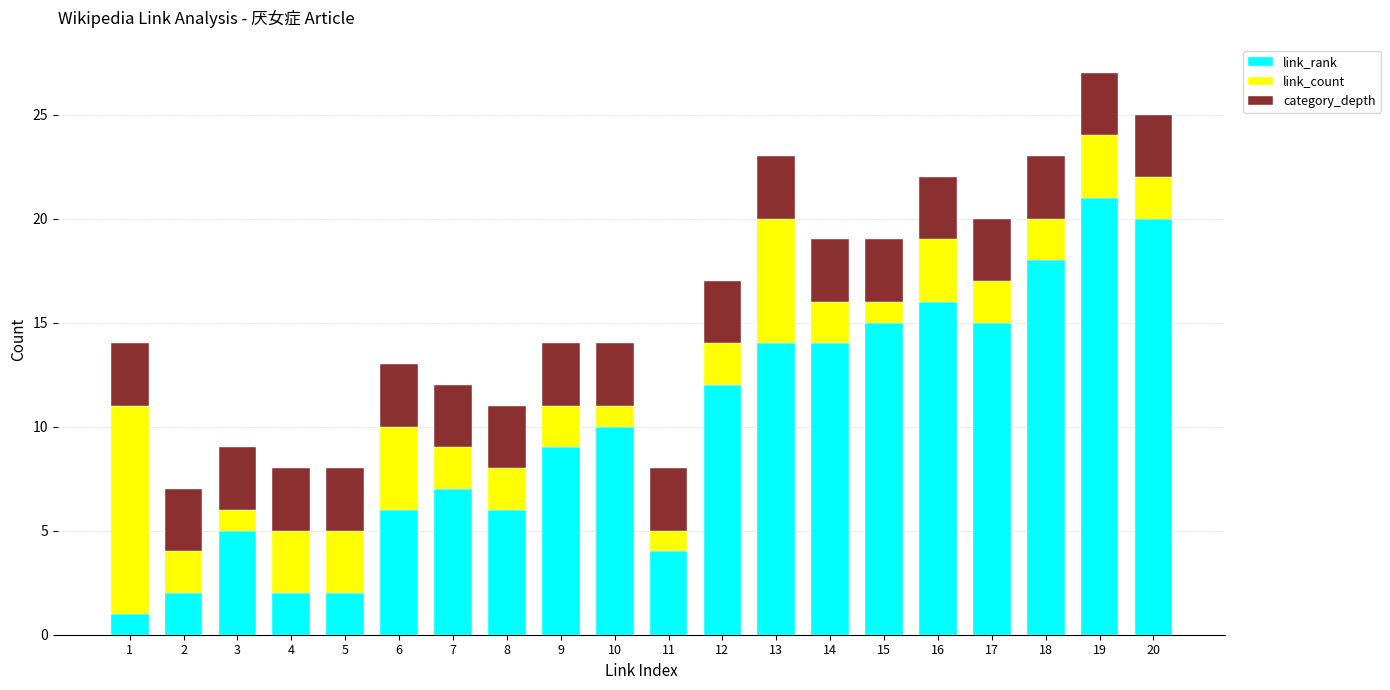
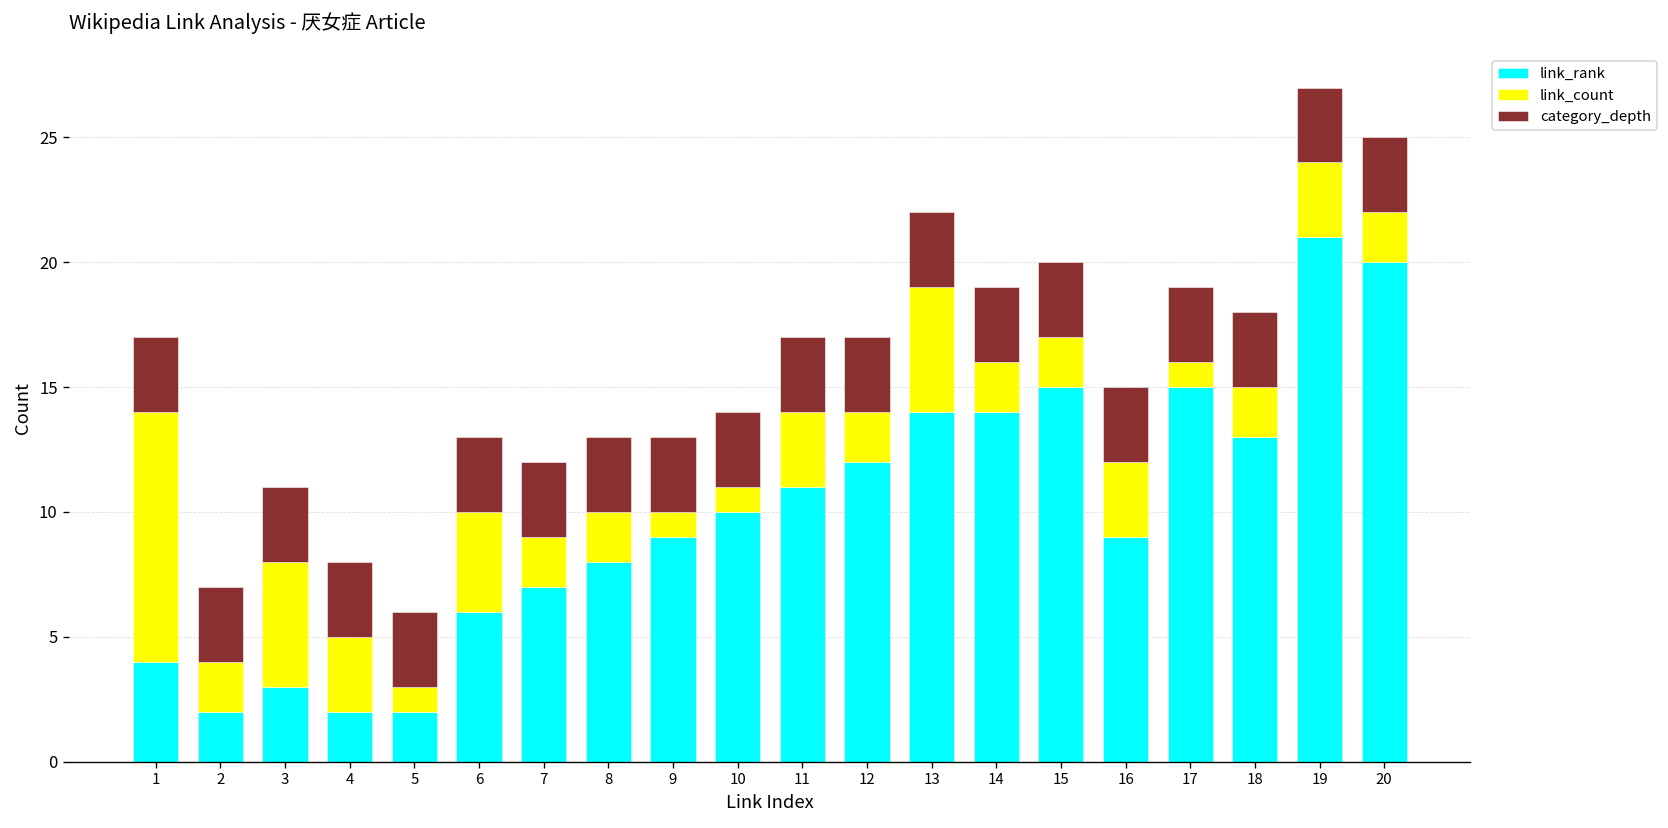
link_rank, 1: 1 -> 4
link_rank, 3: 5 -> 3
link_count, 3: 1 -> 5
link_count, 5: 3 -> 1
link_rank, 8: 6 -> 8
link_count, 9: 2 -> 1
link_rank, 11: 4 -> 11
link_count, 11: 1 -> 3
link_count, 13: 6 -> 5
link_count, 15: 1 -> 2
link_rank, 16: 16 -> 9
link_count, 17: 2 -> 1
link_rank, 18: 18 -> 13
